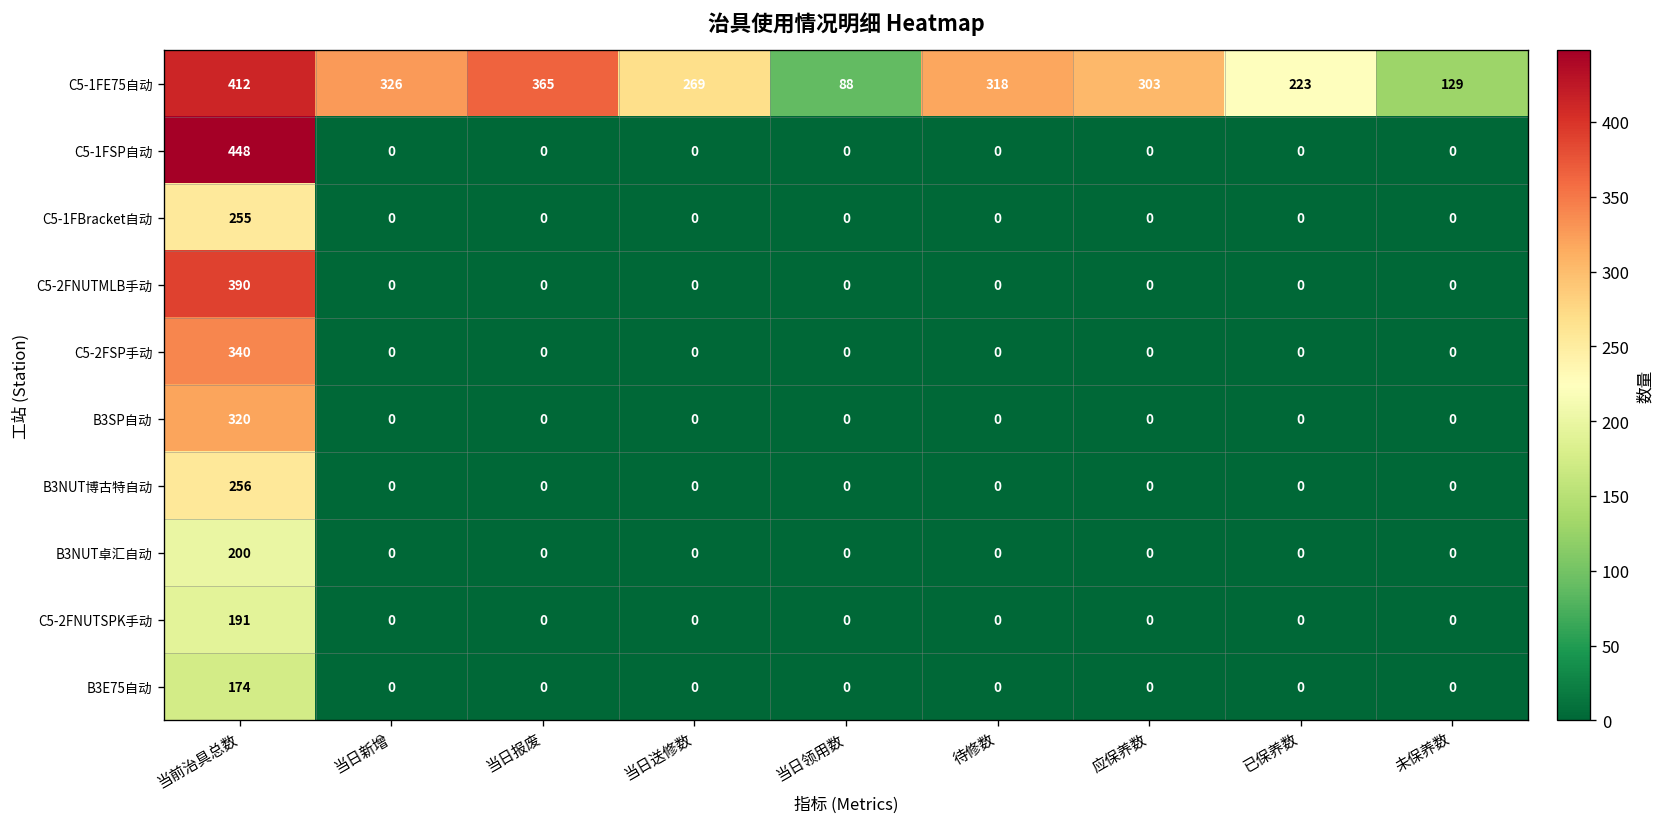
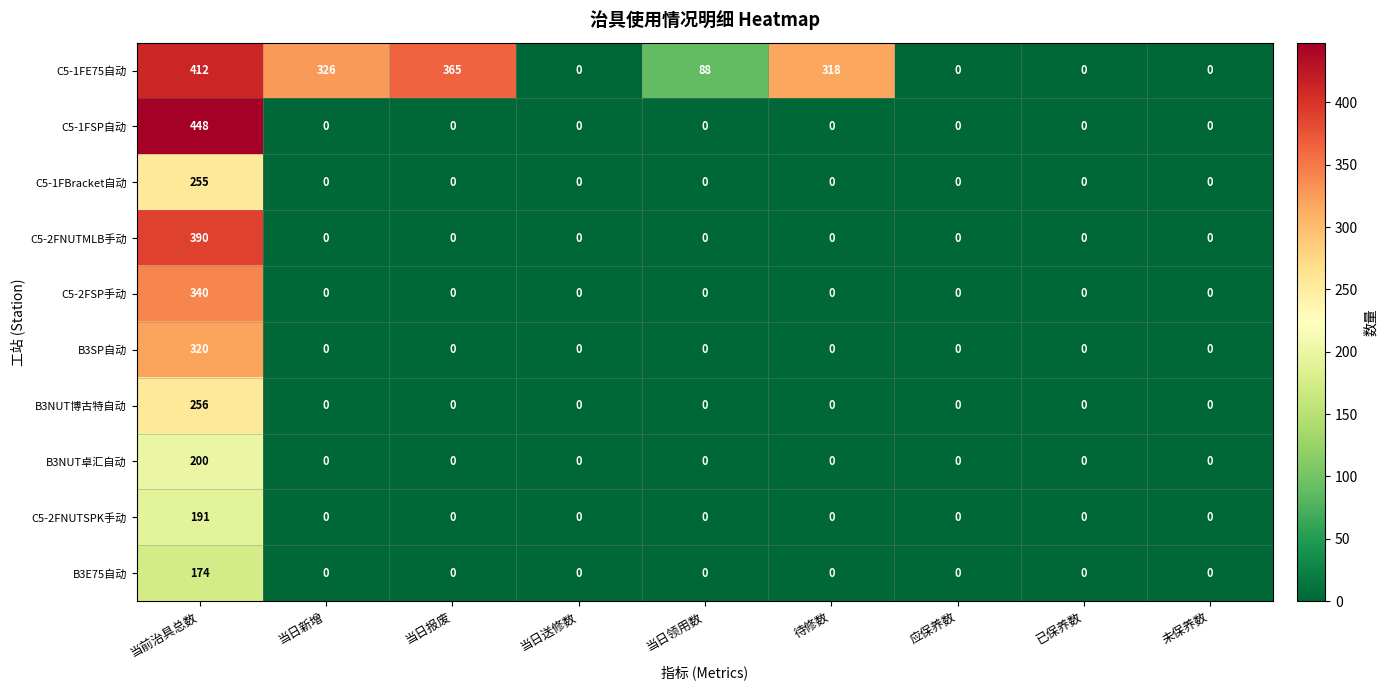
C5-1FE75自动, 当日送修数: 269 -> 0
C5-1FE75自动, 应保养数: 303 -> 0
C5-1FE75自动, 已保养数: 223 -> 0
C5-1FE75自动, 未保养数: 129 -> 0
